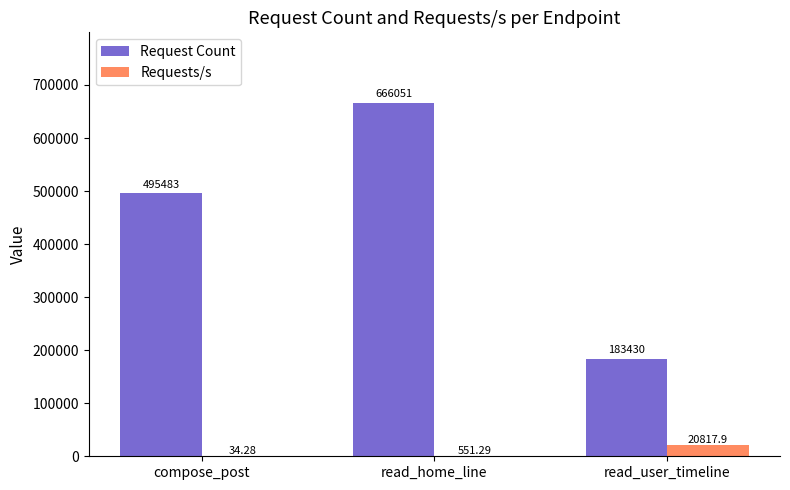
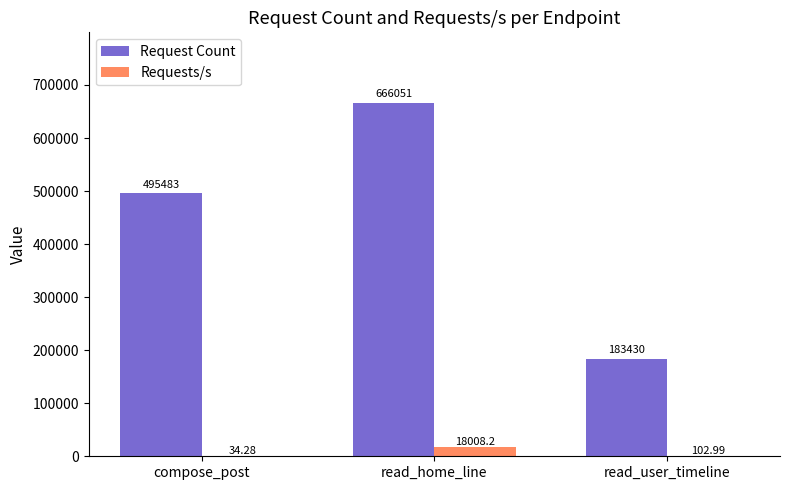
Requests/s, read_home_line: 551.29 -> 18008.2
Requests/s, read_user_timeline: 20817.9 -> 102.99
